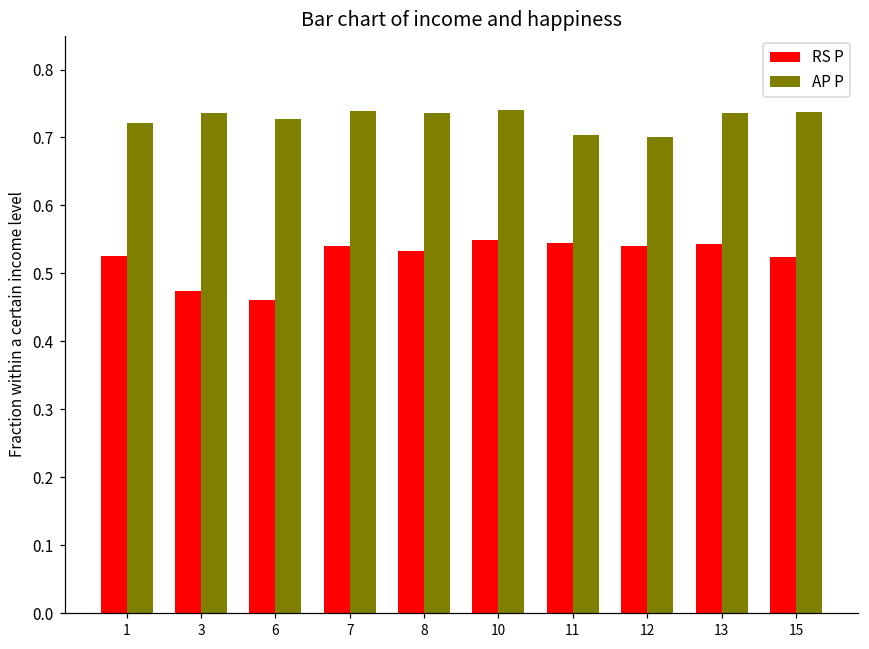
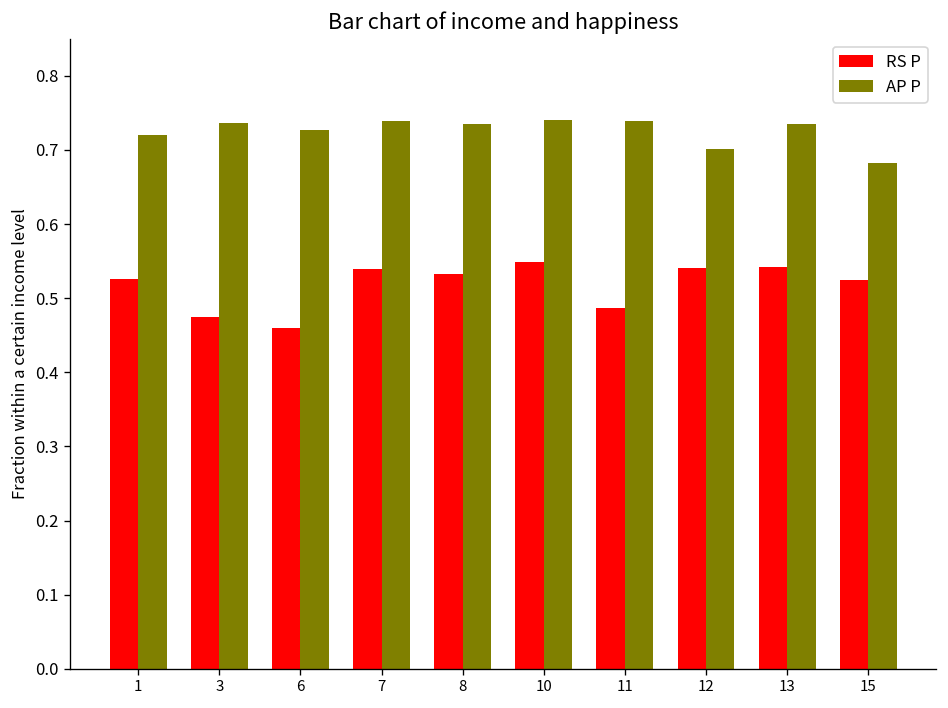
RS P, 11: 0.54 -> 0.49
AP P, 11: 0.70 -> 0.74
AP P, 15: 0.74 -> 0.68
